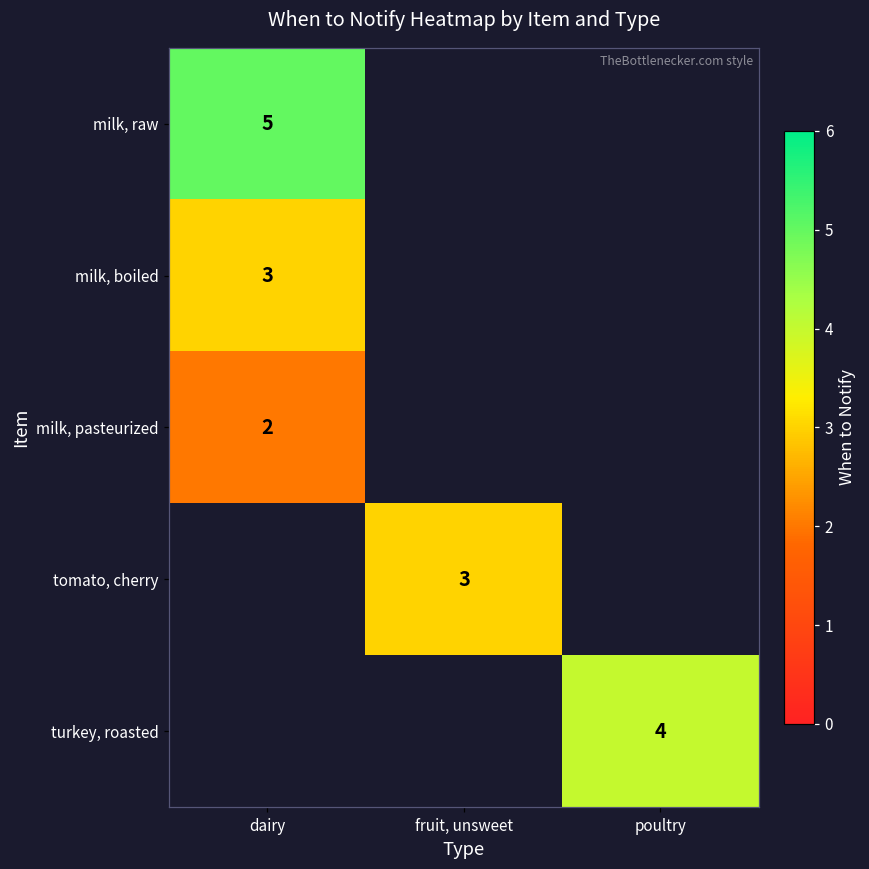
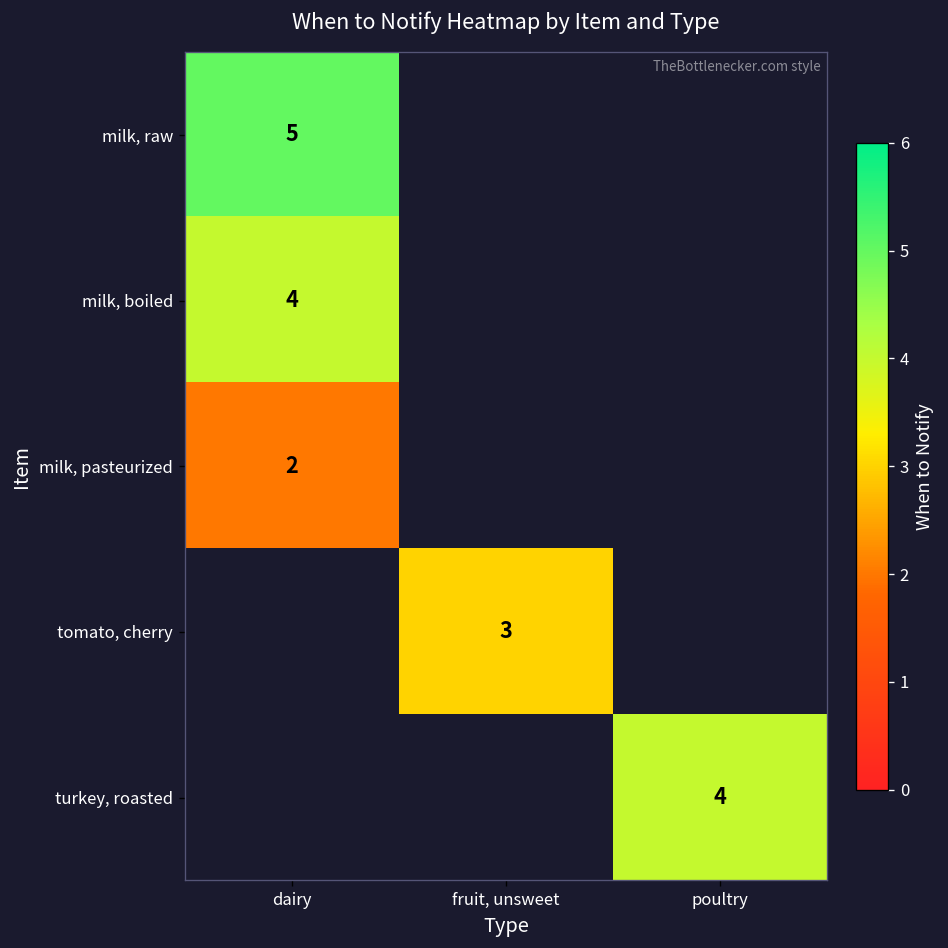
milk, boiled, dairy: 3 -> 4
